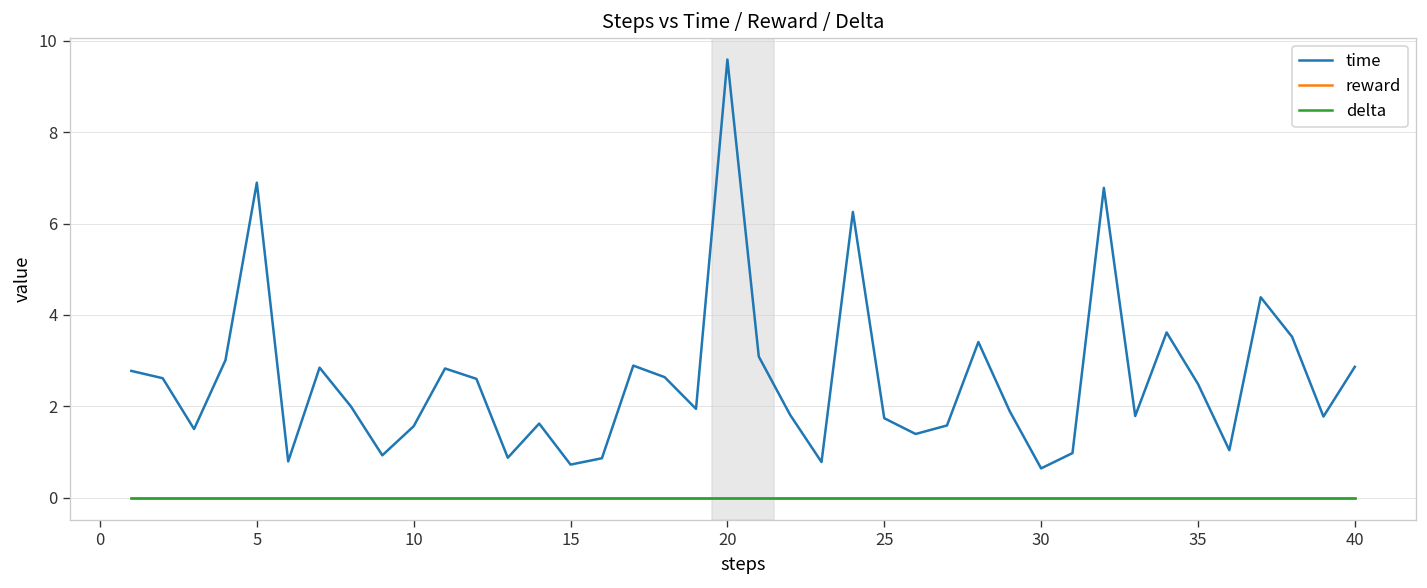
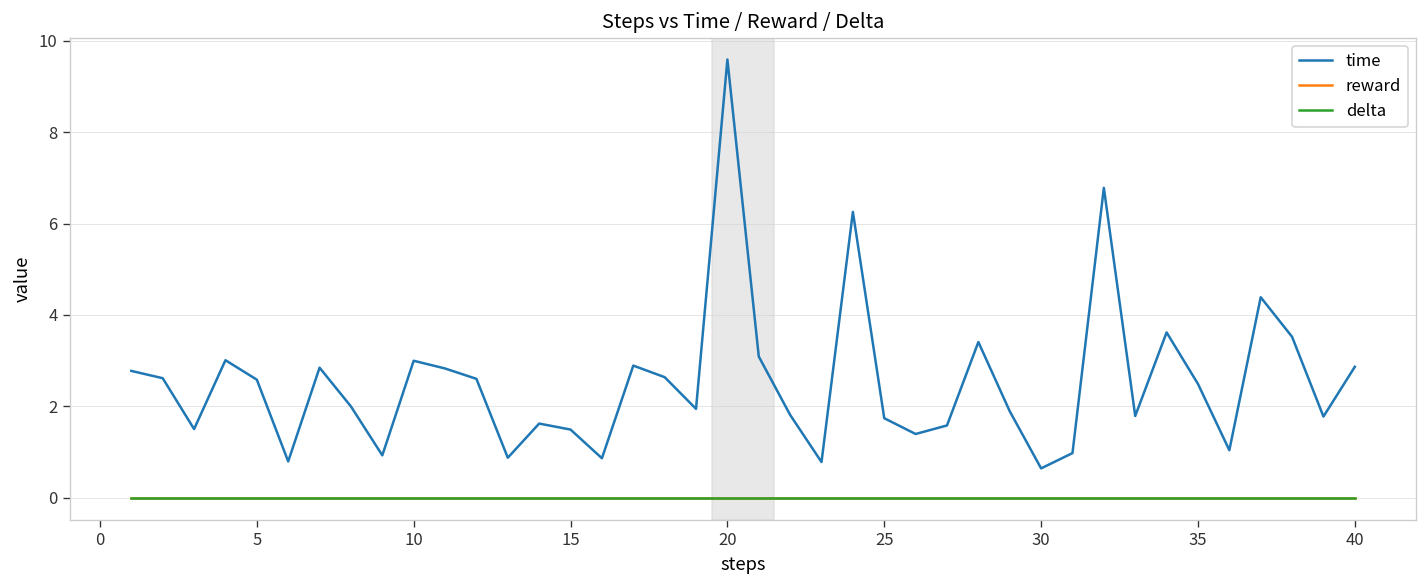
time, 5: 6.9 -> 2.6
time, 10: 1.6 -> 3.0
time, 15: 0.7 -> 1.5
